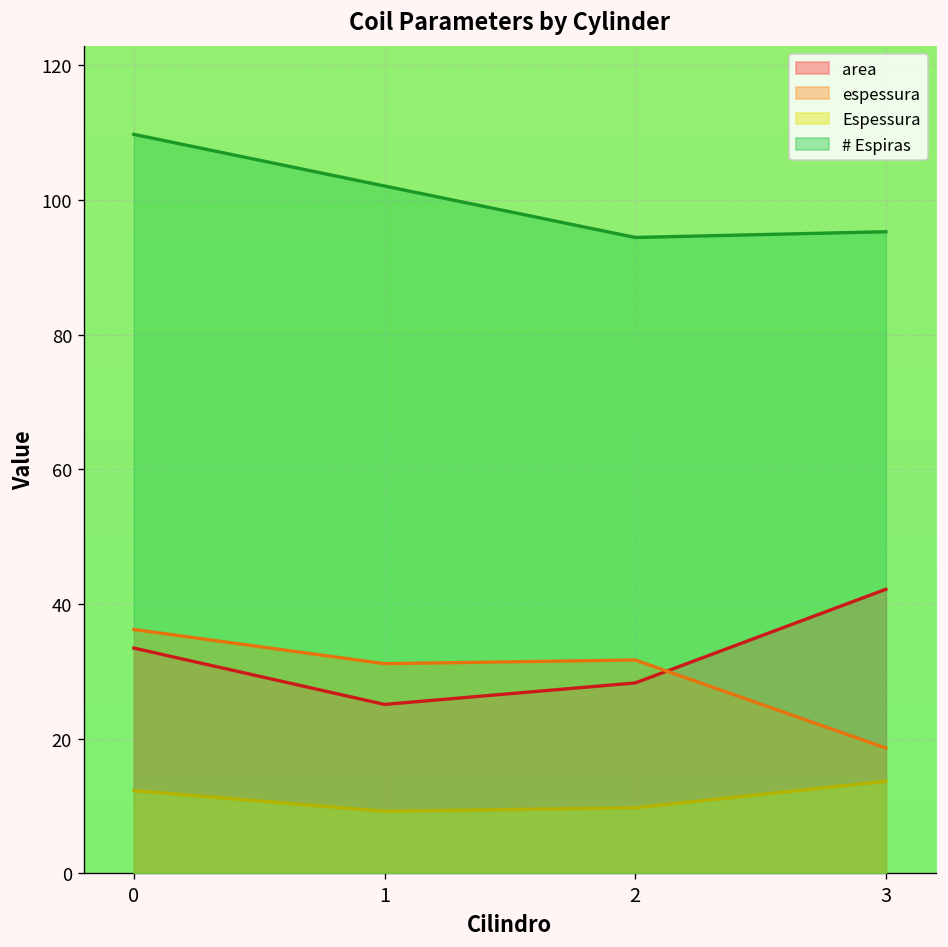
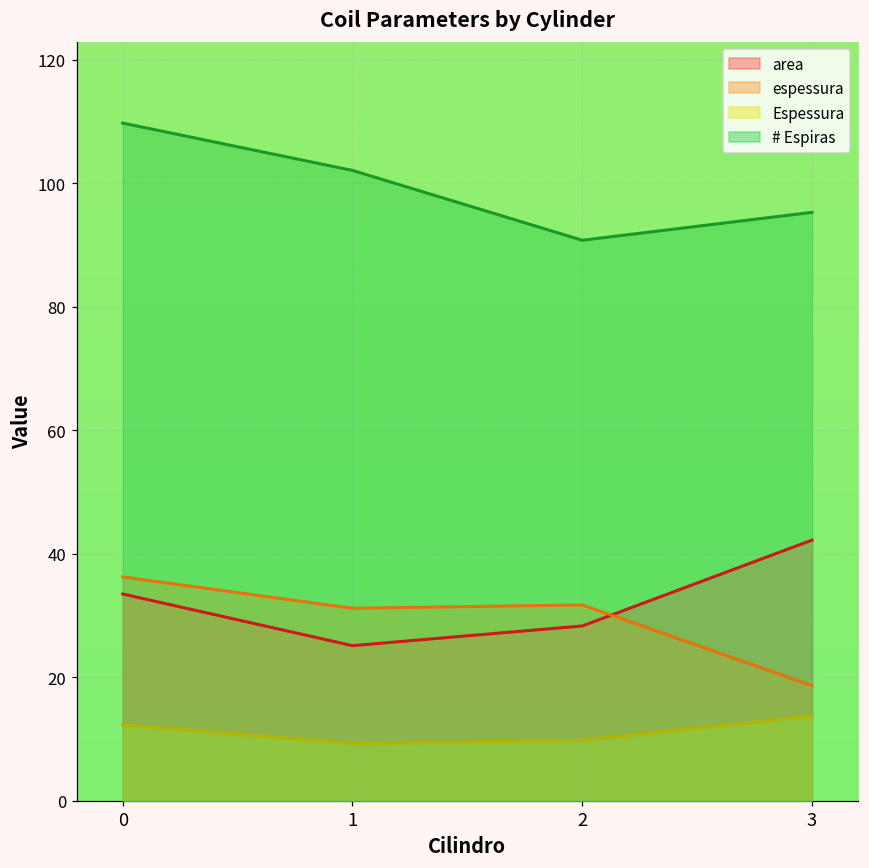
# Espiras, 2: 94 -> 91
